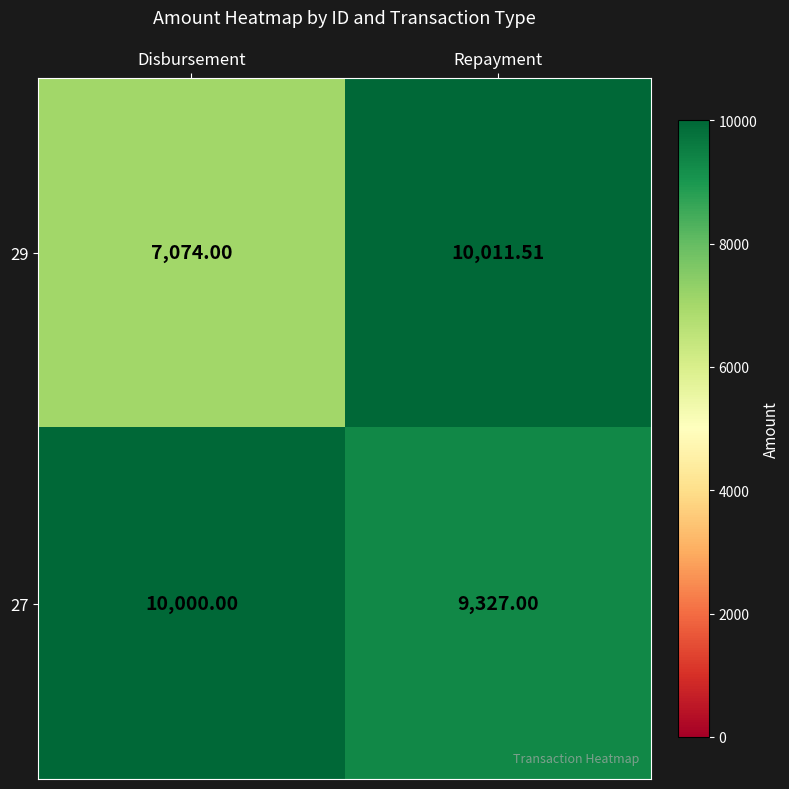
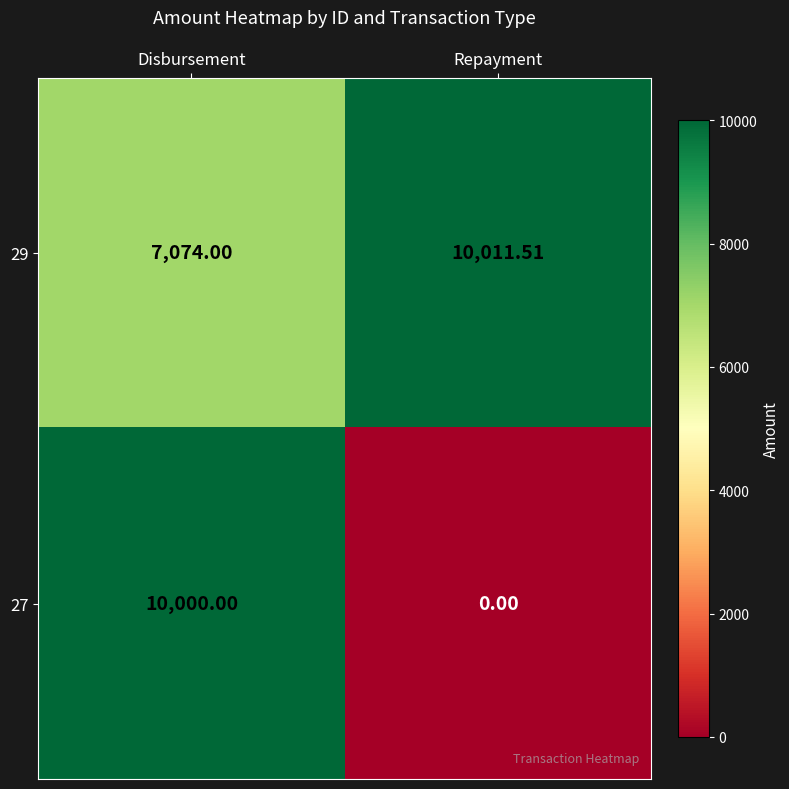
27, Repayment: 9,327.00 -> 0.00
